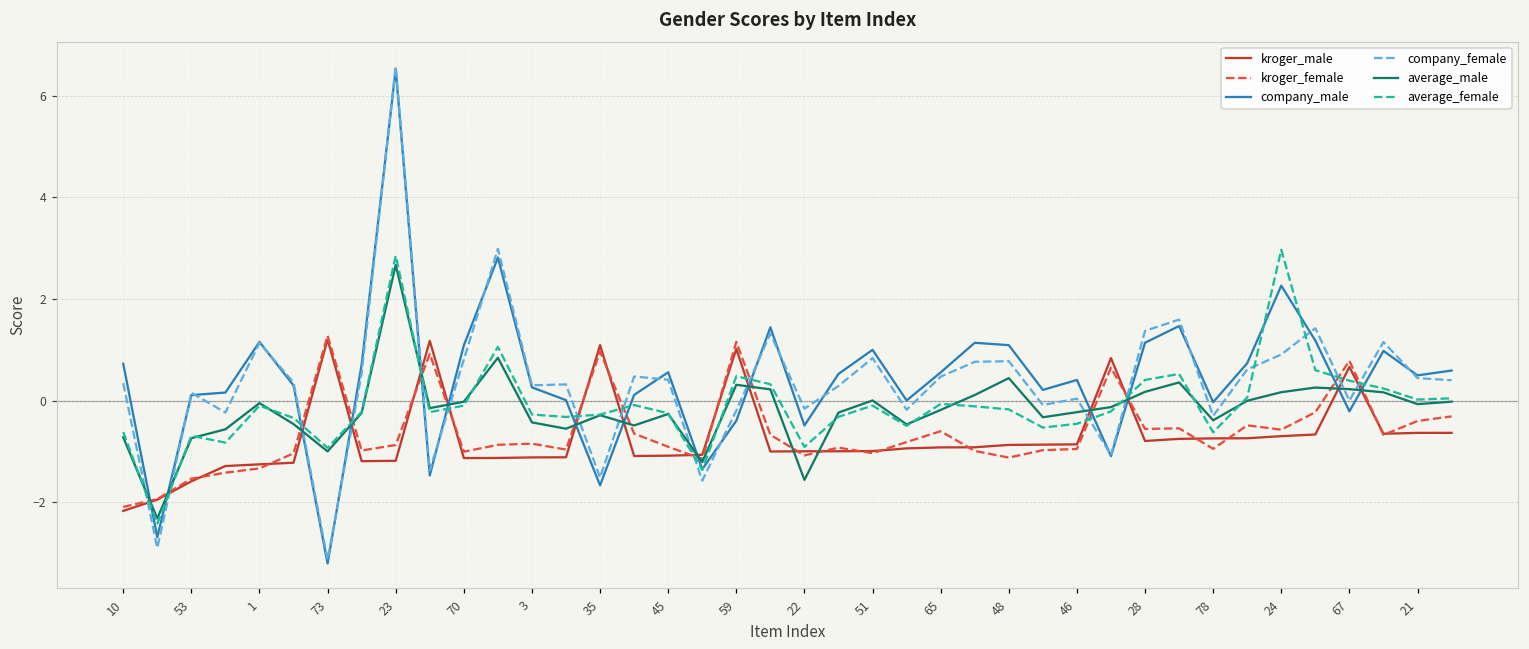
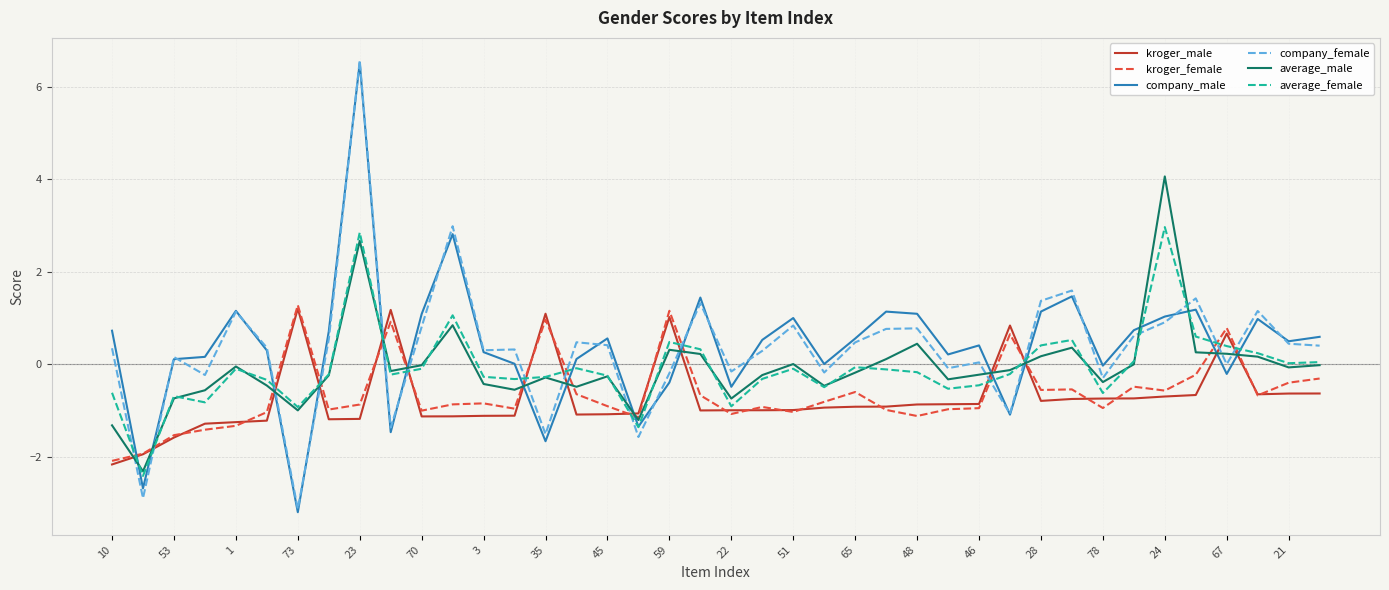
average_male, 10: -0.7 -> -1.3
average_male, 22: -1.6 -> -0.7
company_male, 24: 2.3 -> 1.0
average_male, 24: 0.2 -> 4.1
